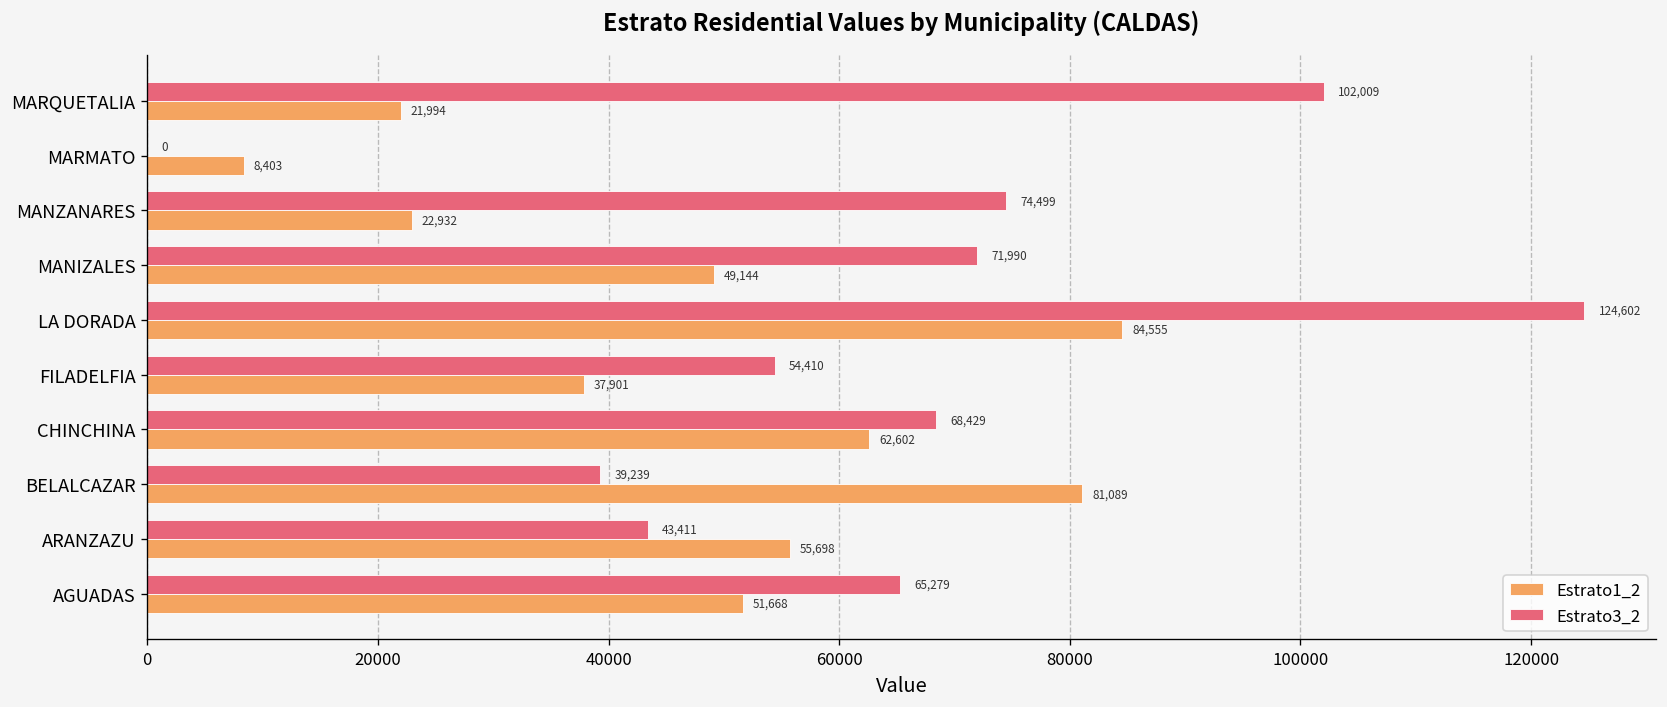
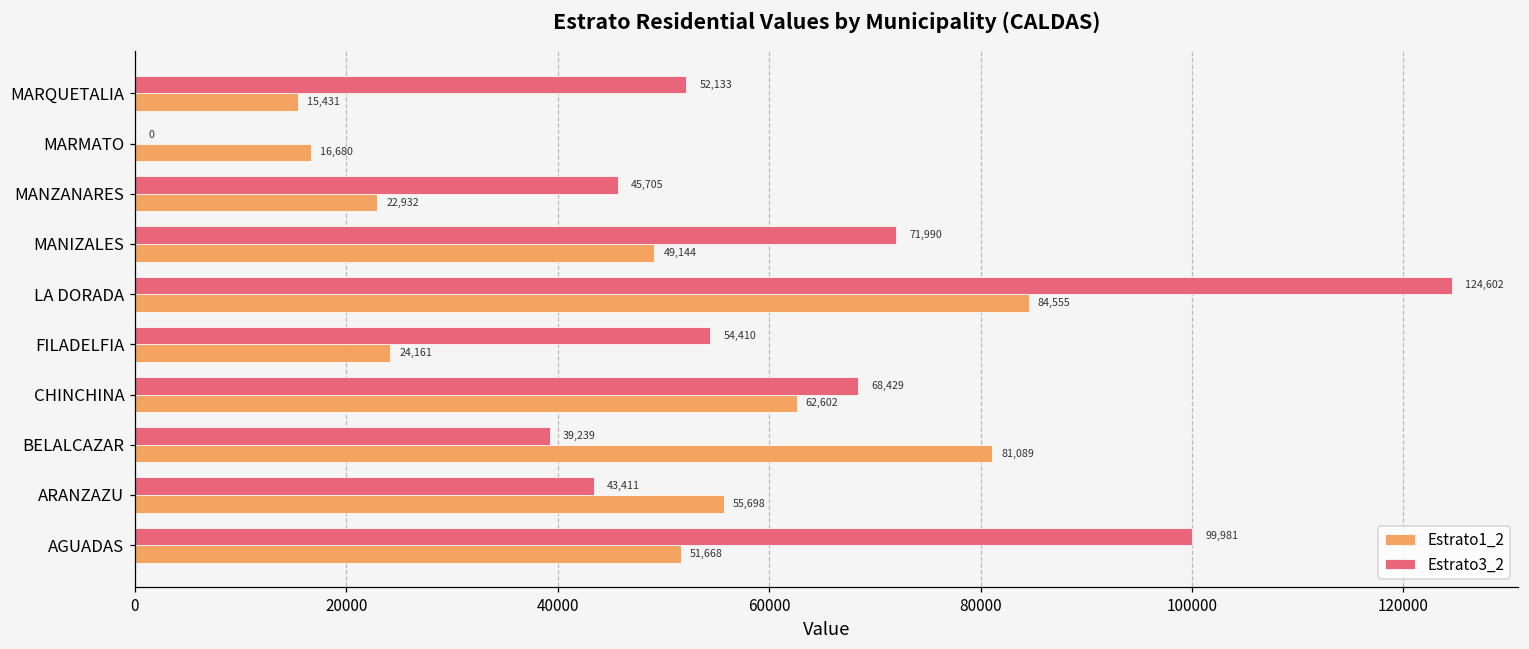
Estrato3_2, MARQUETALIA: 102,009 -> 52,133
Estrato1_2, MARQUETALIA: 21,994 -> 15,431
Estrato1_2, MARMATO: 8,403 -> 16,680
Estrato3_2, MANZANARES: 74,499 -> 45,705
Estrato1_2, FILADELFIA: 37,901 -> 24,161
Estrato3_2, AGUADAS: 65,279 -> 99,981
